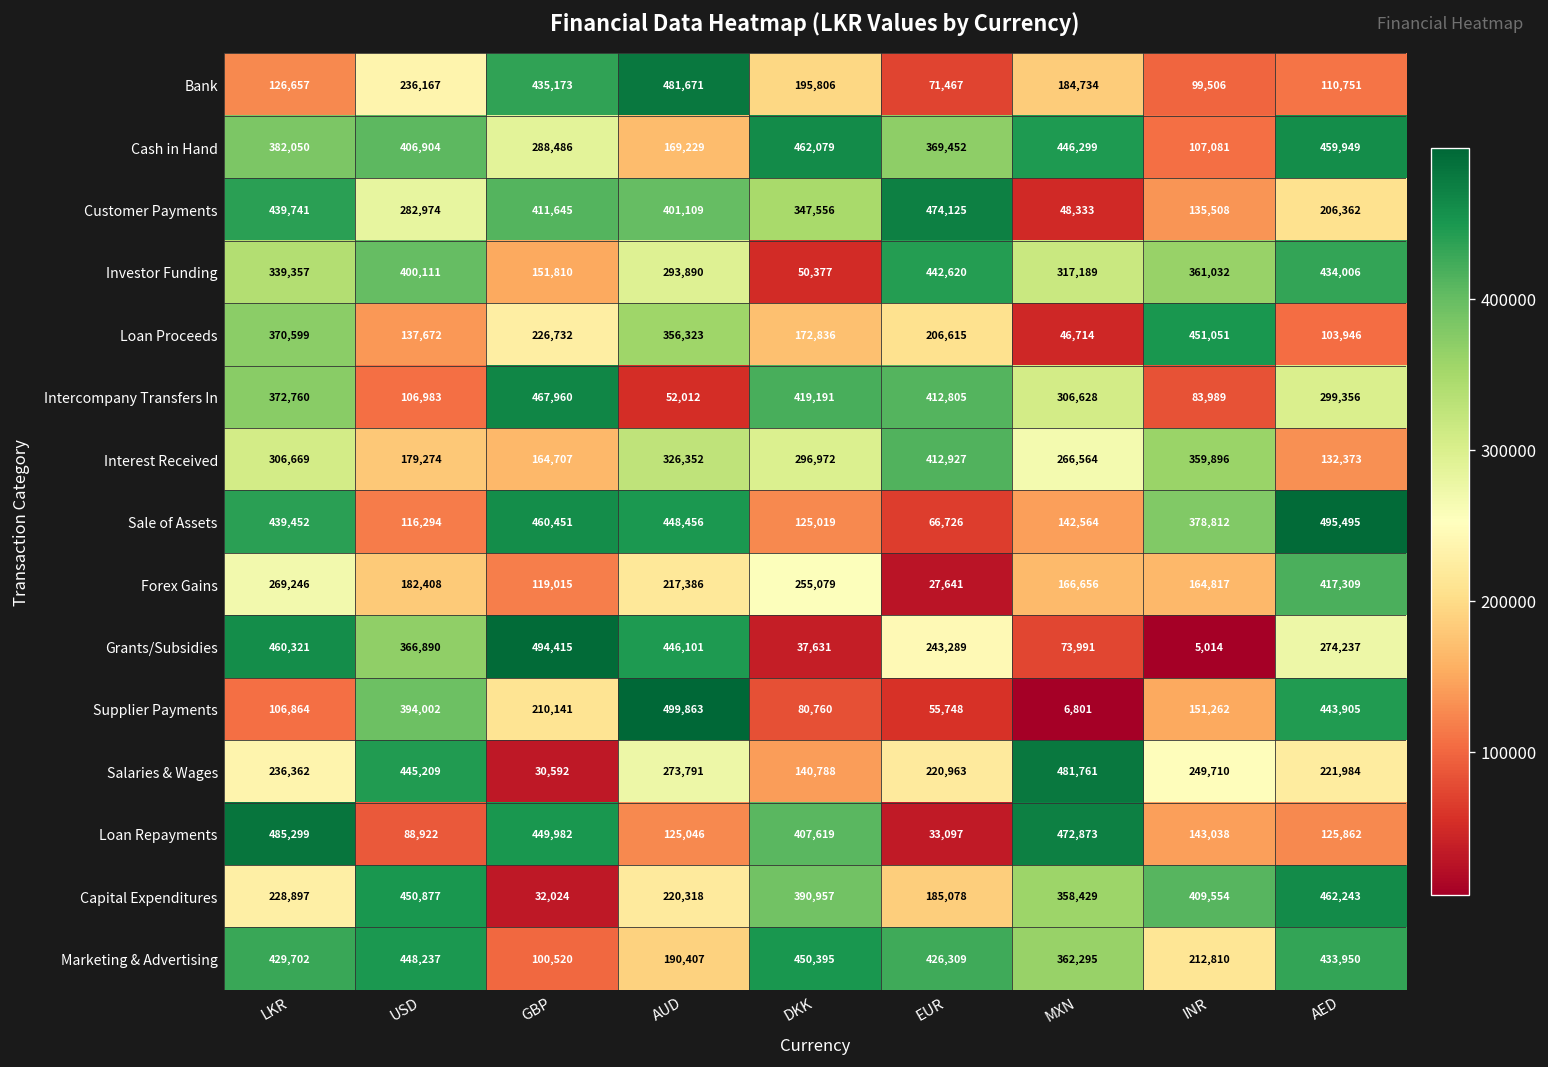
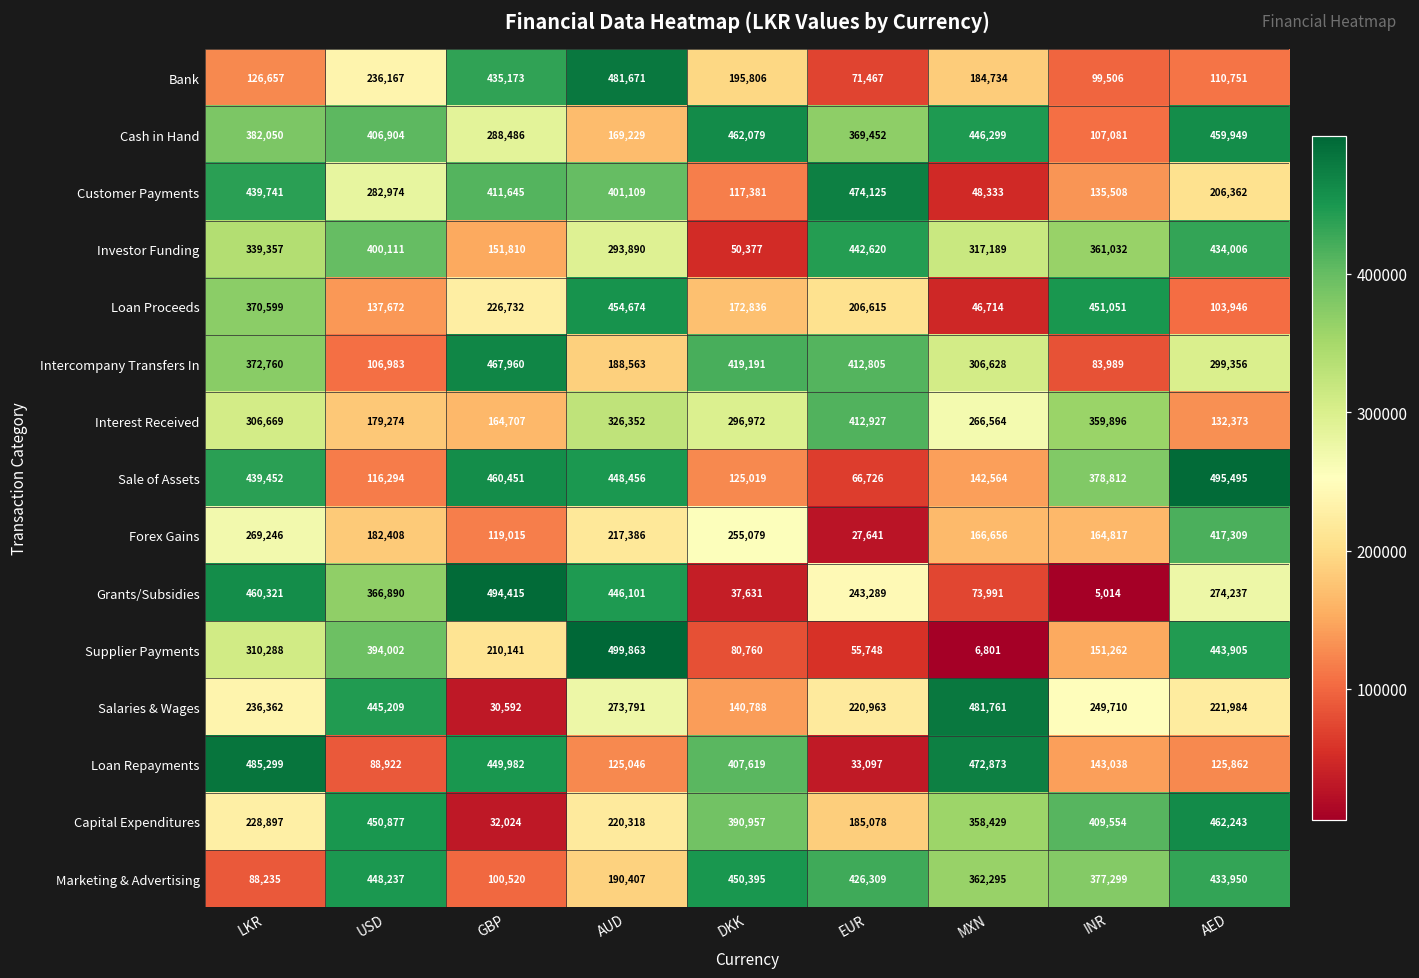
Customer Payments, DKK: 347,556 -> 117,381
Loan Proceeds, AUD: 356,323 -> 454,674
Intercompany Transfers In, AUD: 52,012 -> 188,563
Supplier Payments, LKR: 106,864 -> 310,288
Marketing & Advertising, LKR: 429,702 -> 88,235
Marketing & Advertising, INR: 212,810 -> 377,299
